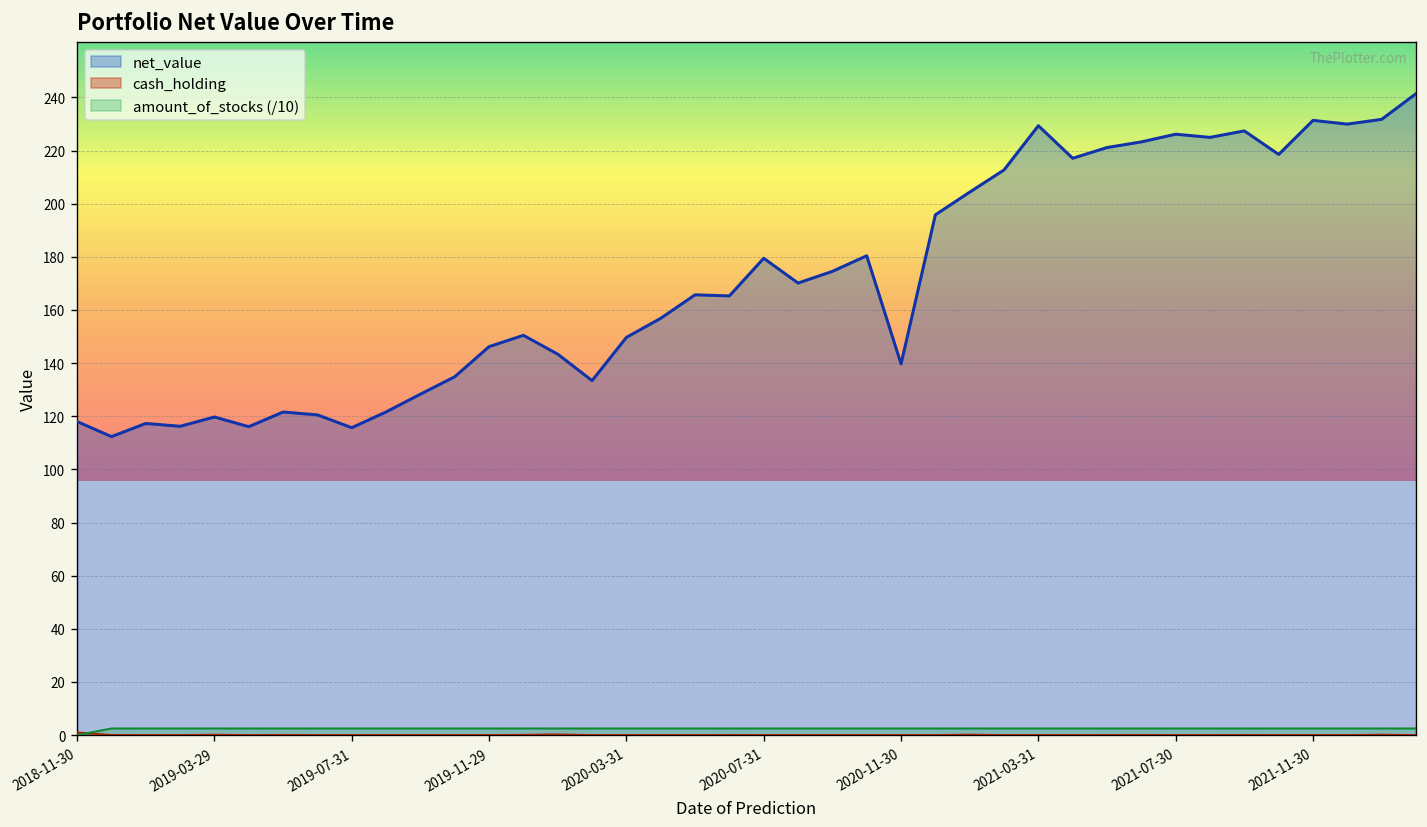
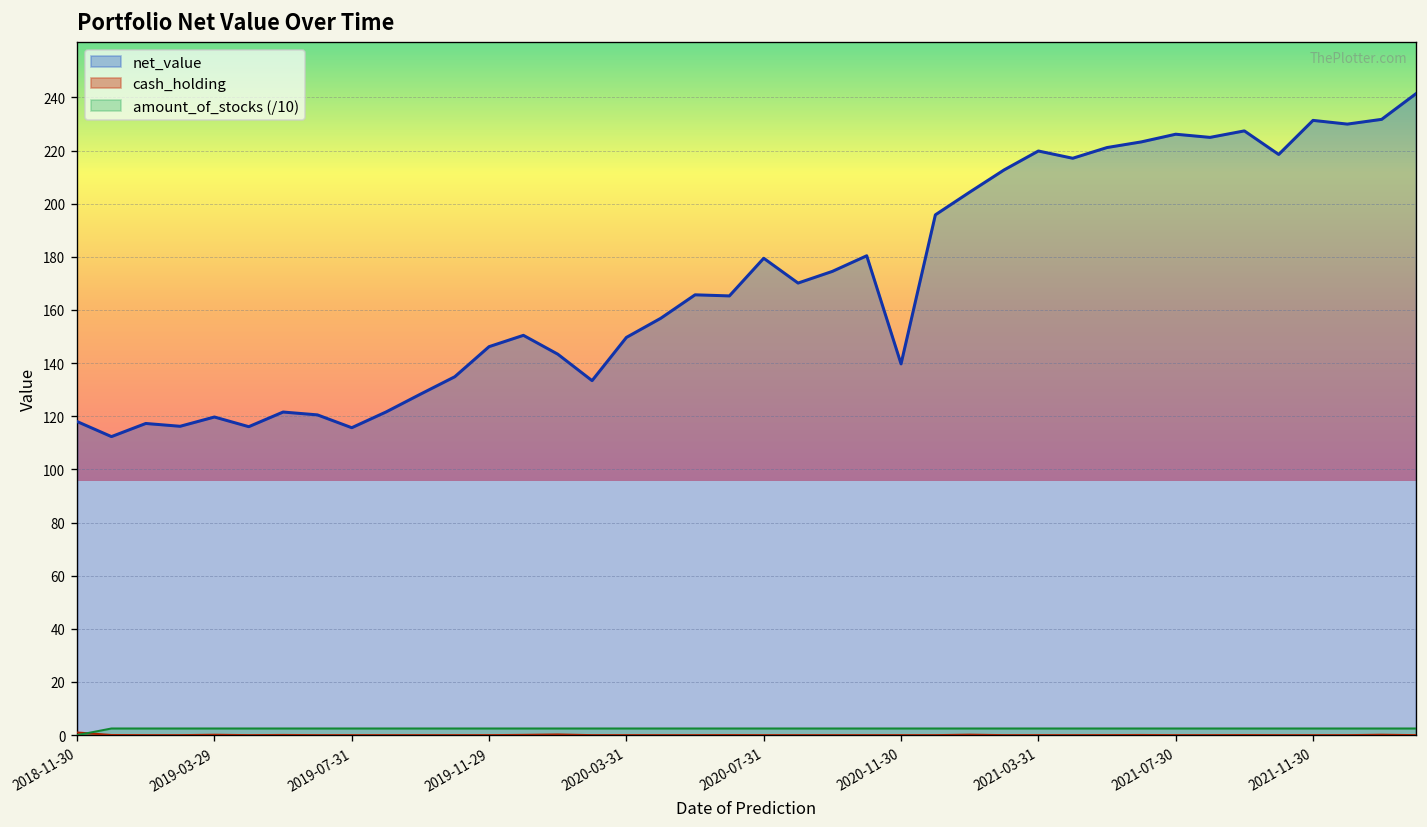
net_value, 2021-03-31: 229 -> 220
